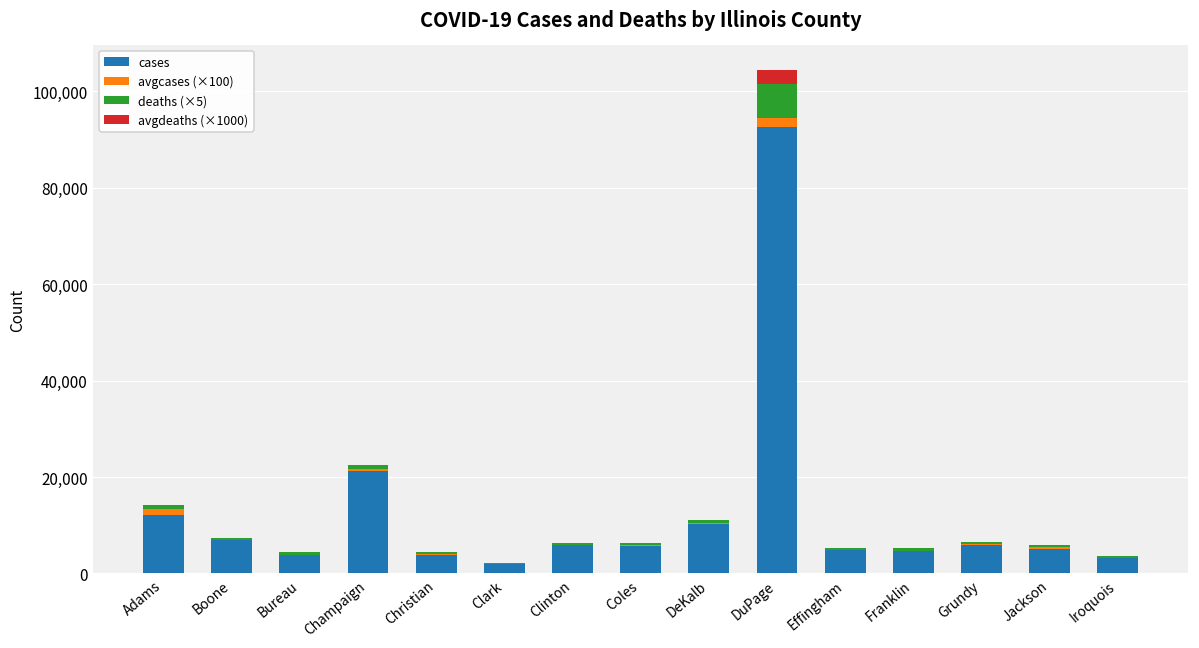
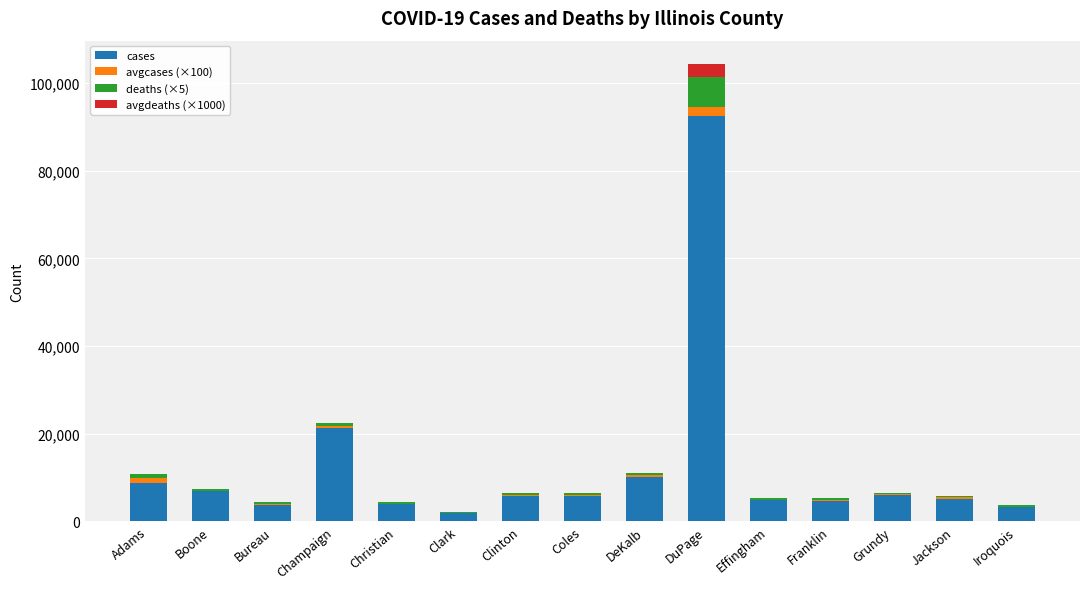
cases, Adams: 12,000 -> 9,000
